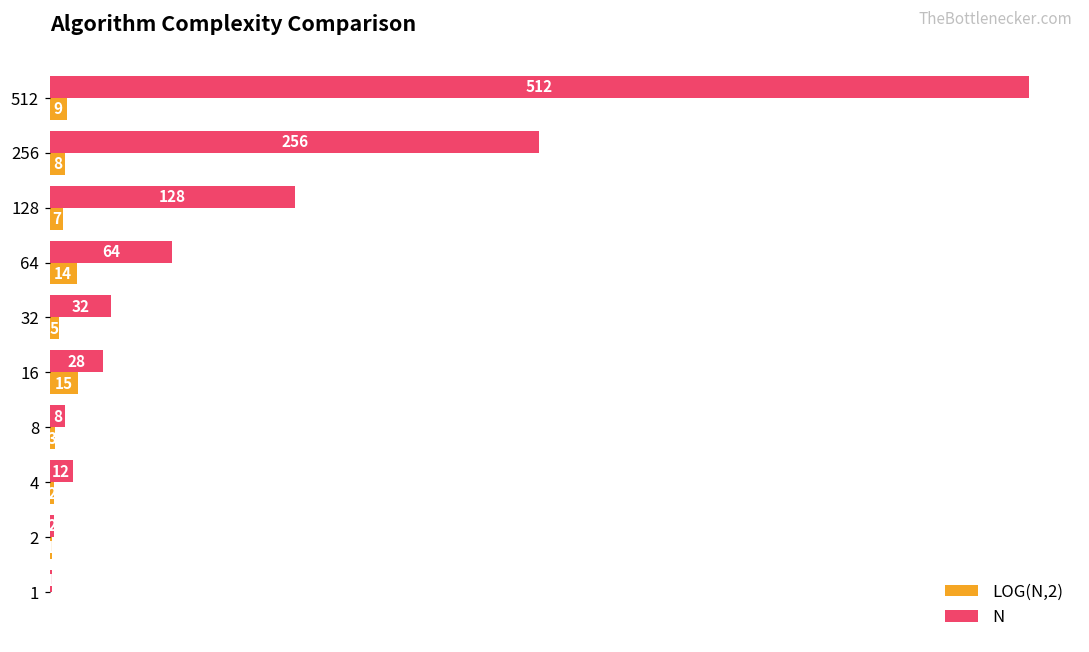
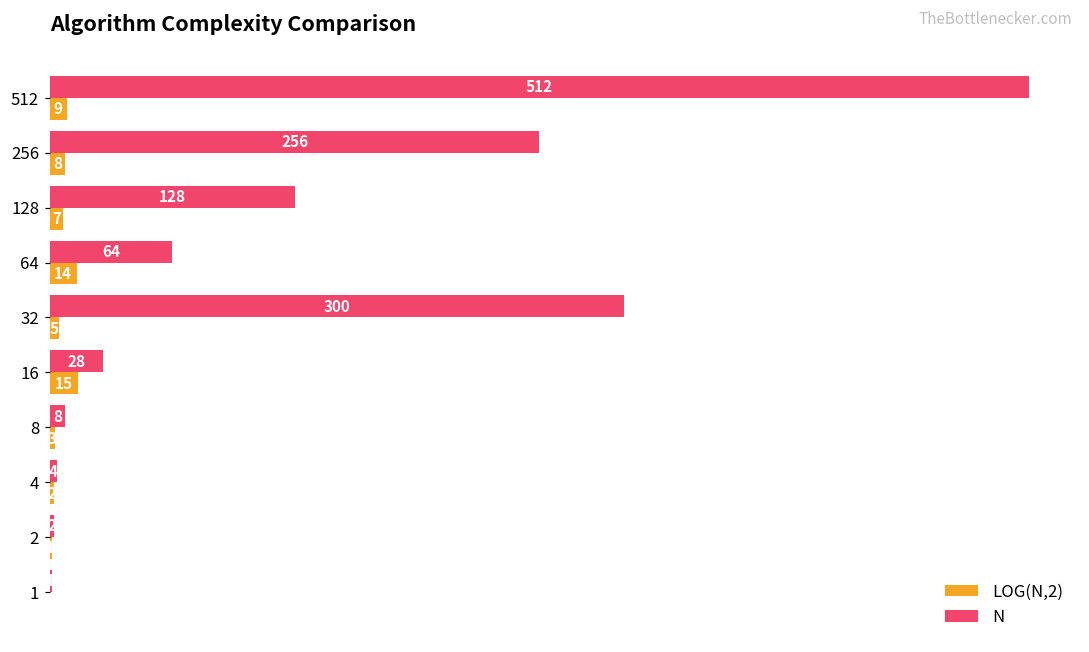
N, 32: 32 -> 300
N, 4: 12 -> 4
